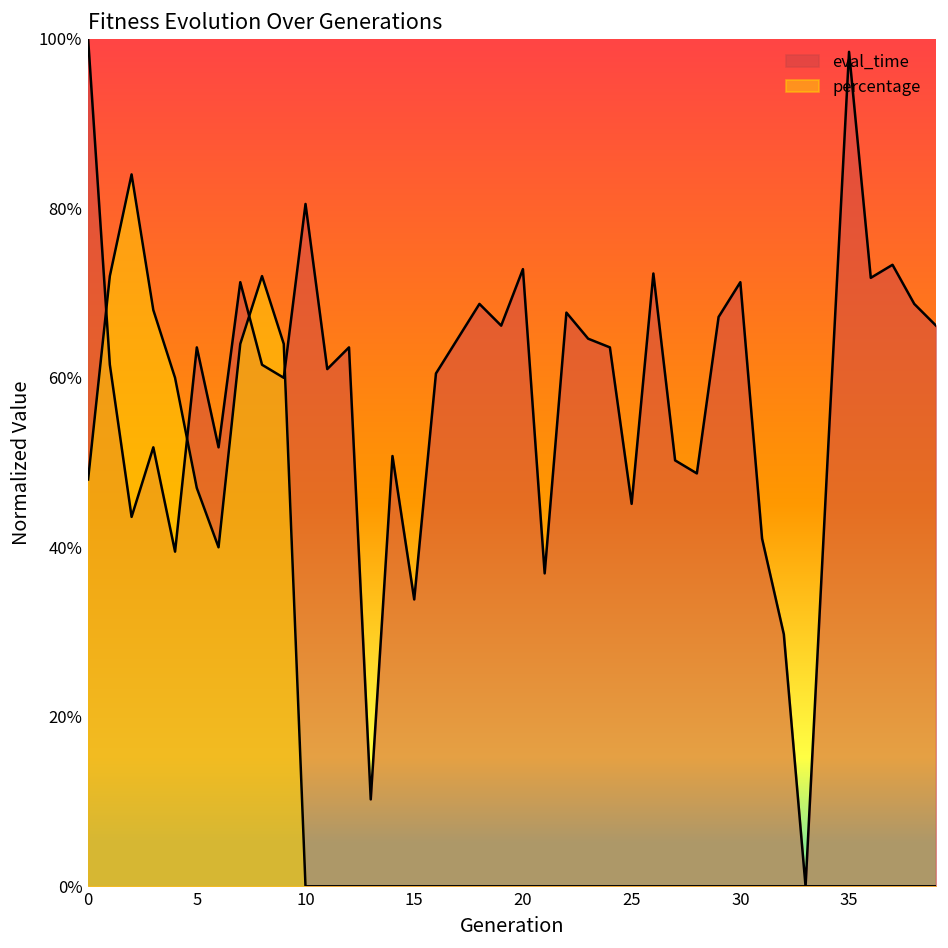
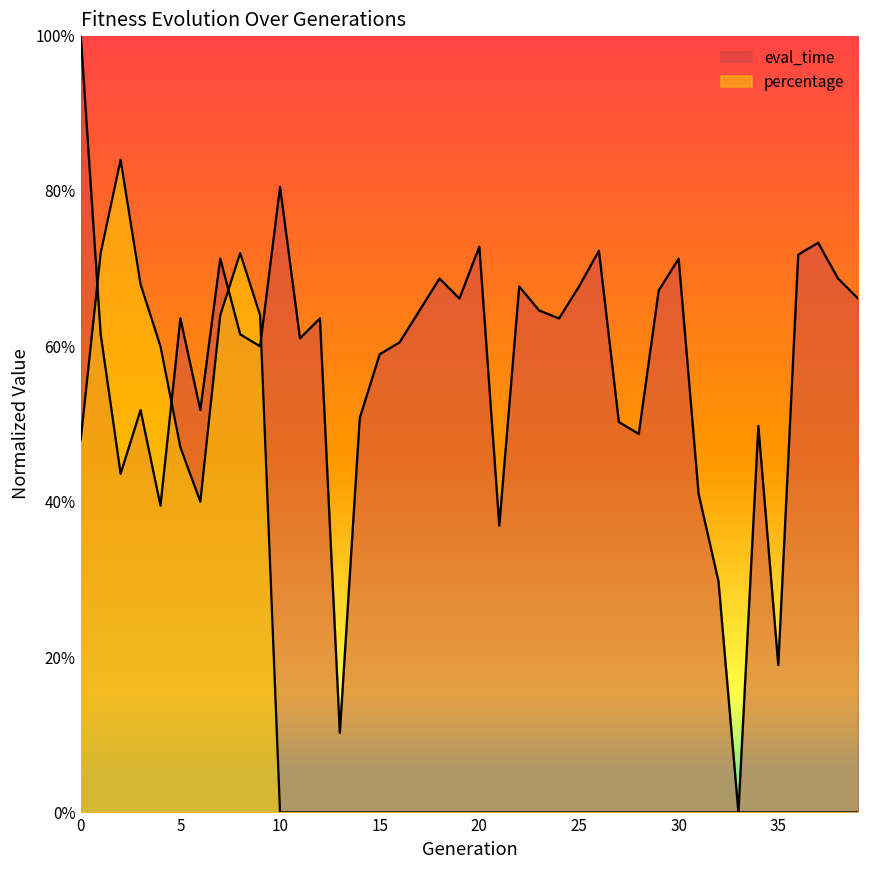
eval_time, 15: 34% -> 59%
eval_time, 25: 45% -> 68%
eval_time, 35: 98% -> 19%
